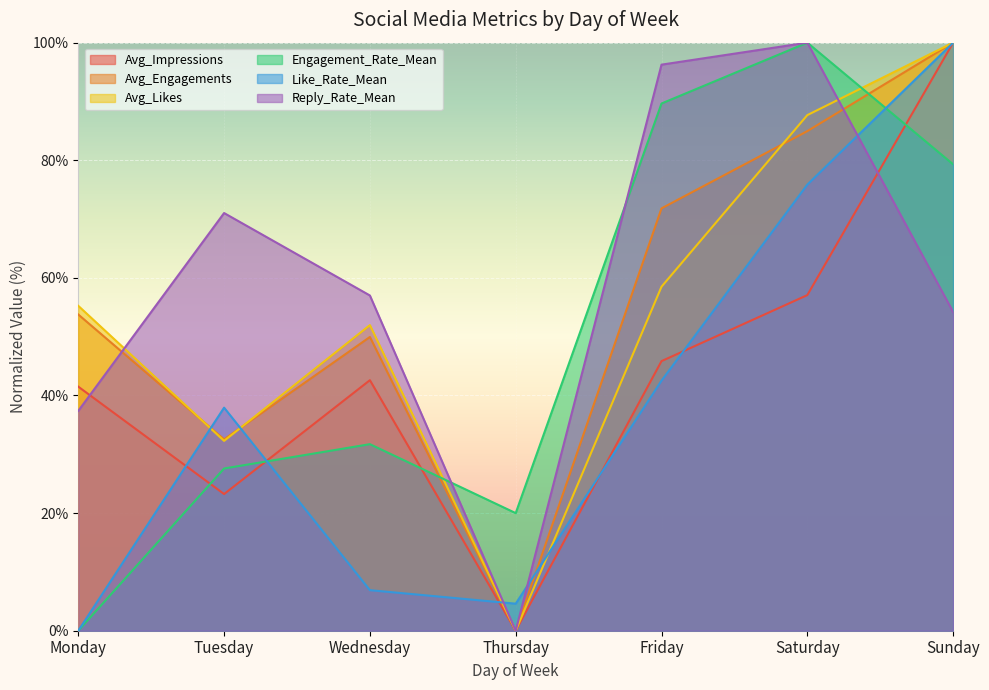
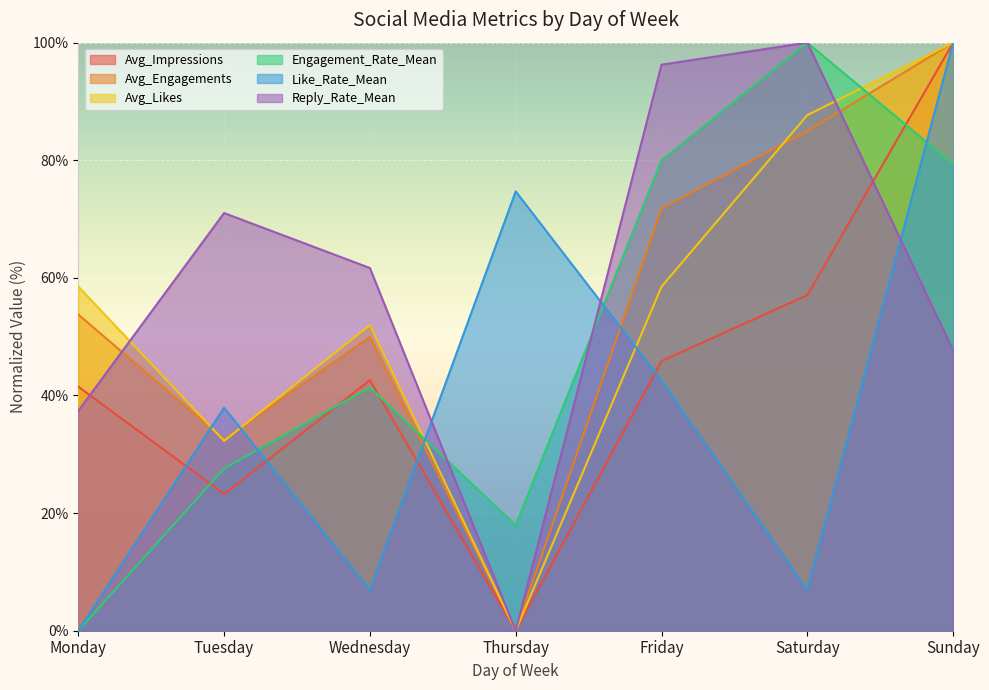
Avg_Likes, Monday: 55% -> 59%
Engagement_Rate_Mean, Wednesday: 32% -> 41%
Reply_Rate_Mean, Wednesday: 57% -> 62%
Engagement_Rate_Mean, Thursday: 20% -> 18%
Like_Rate_Mean, Thursday: 5% -> 75%
Engagement_Rate_Mean, Friday: 90% -> 80%
Like_Rate_Mean, Saturday: 76% -> 7%
Reply_Rate_Mean, Sunday: 54% -> 48%
